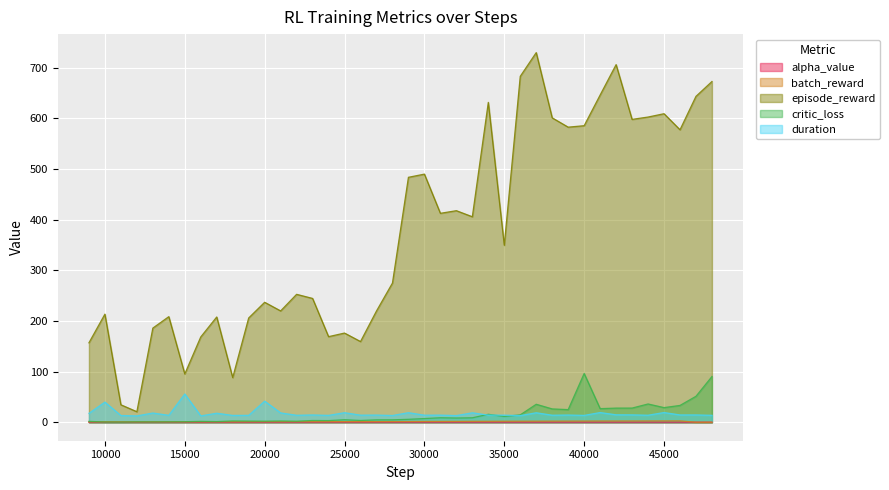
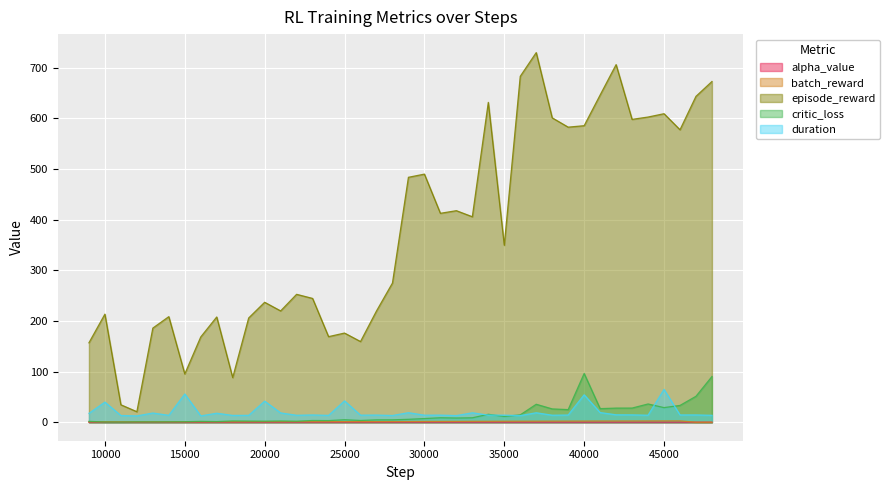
duration, 25000: 20 -> 40
duration, 40000: 10 -> 50
duration, 45000: 20 -> 60
